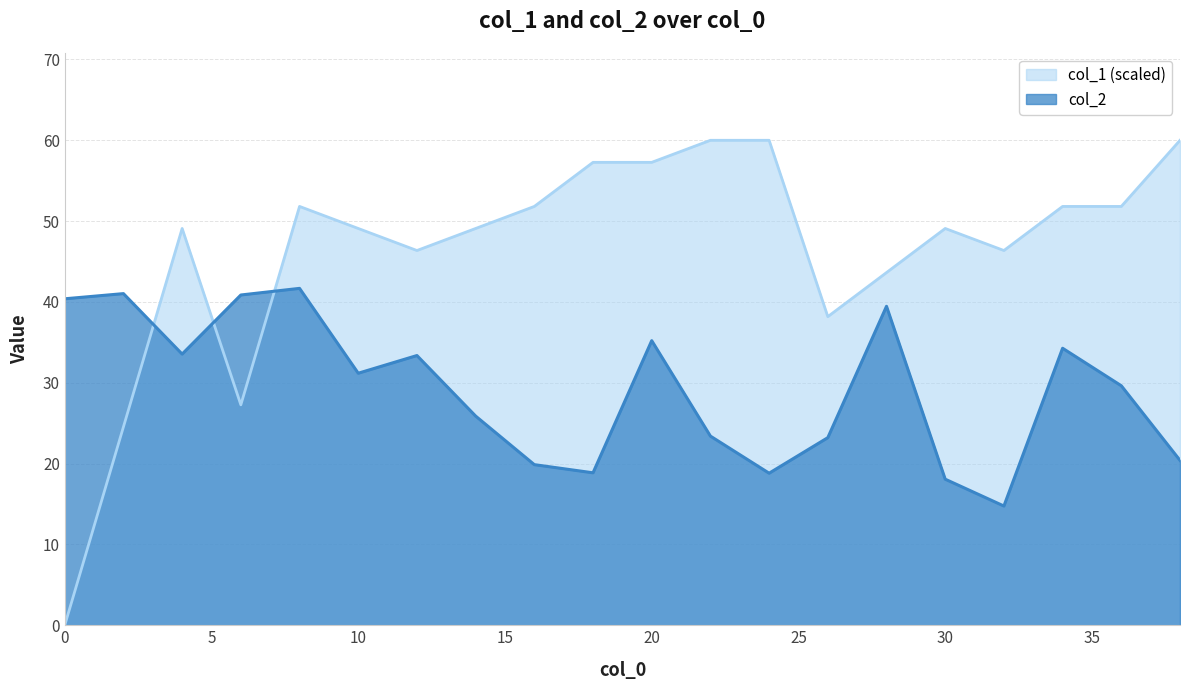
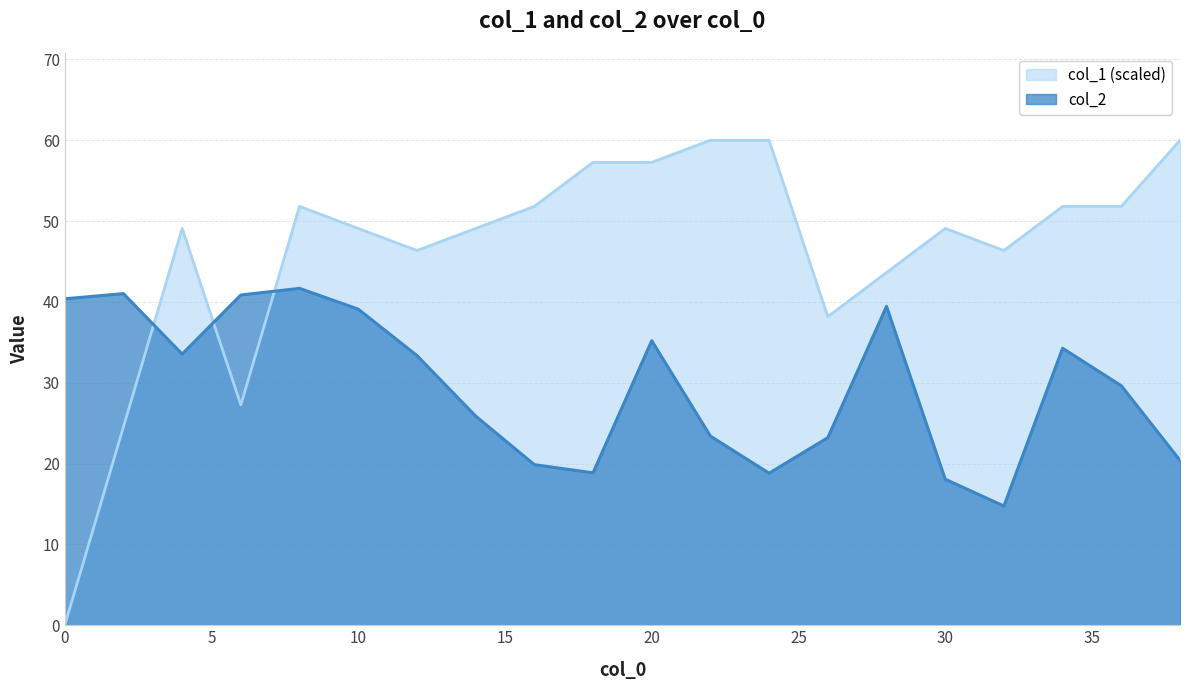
col_2, 10: 31 -> 39
